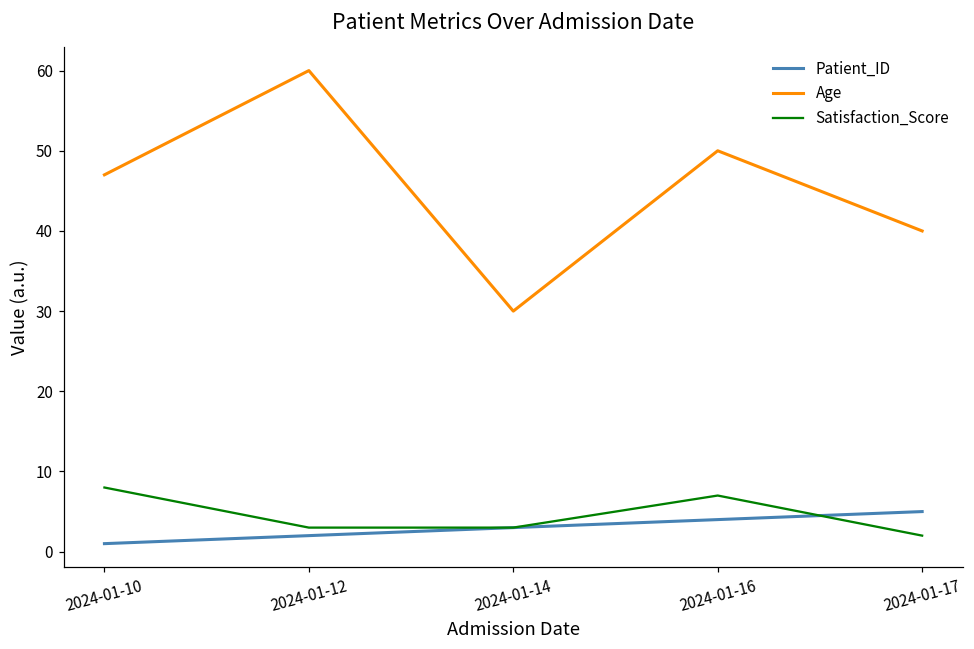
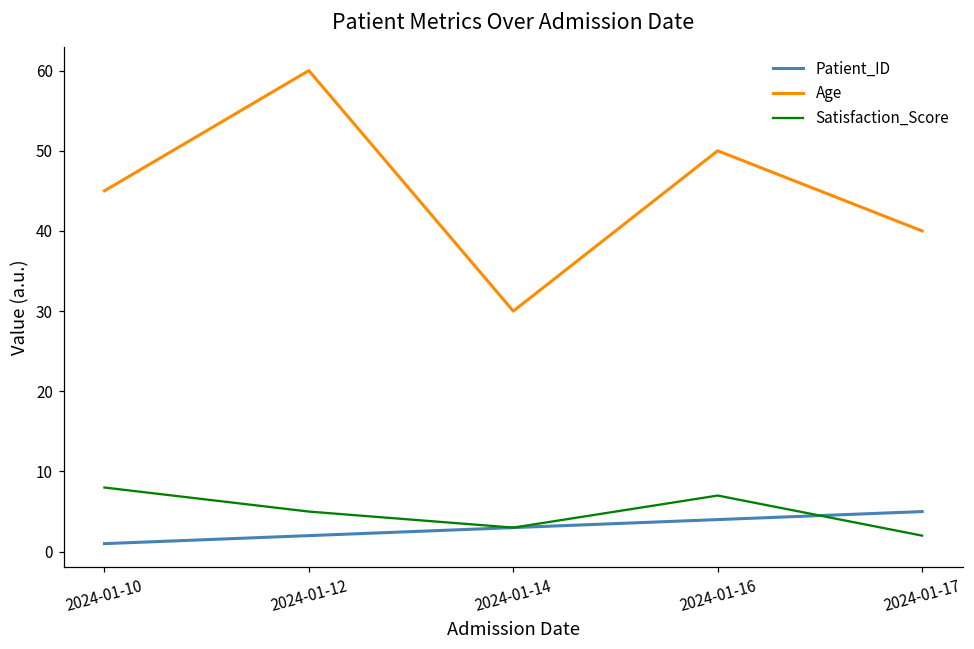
Age, 2024-01-10: 47 -> 45
Satisfaction_Score, 2024-01-12: 3 -> 5
